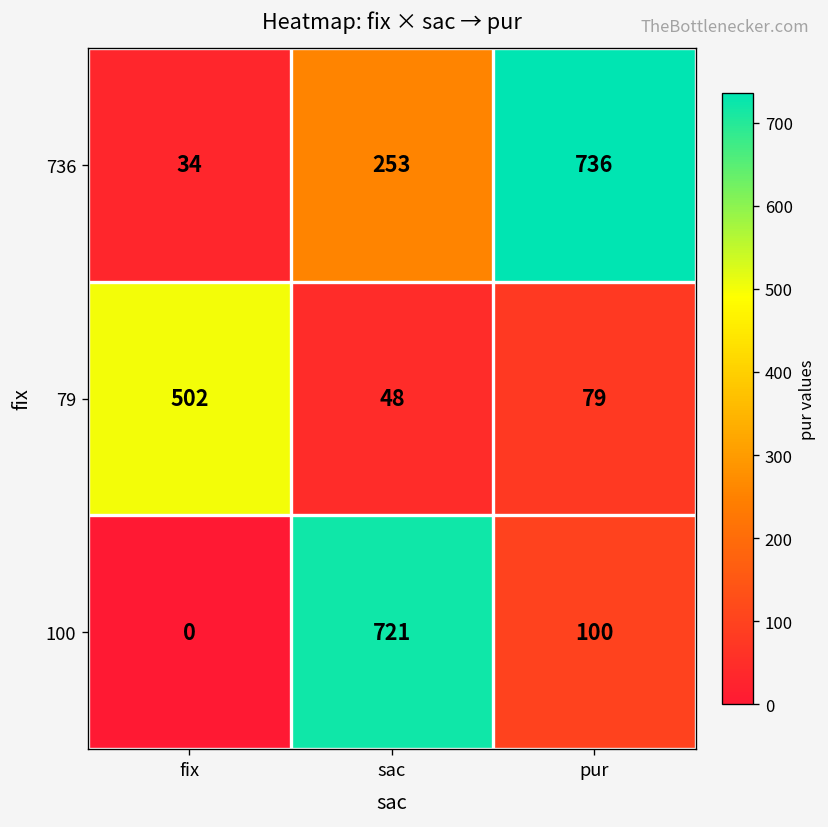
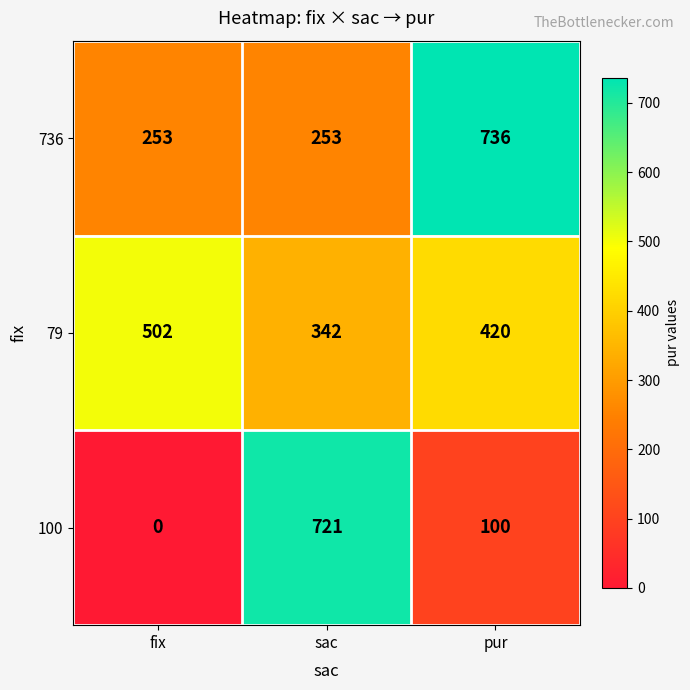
736, fix: 34 -> 253
79, sac: 48 -> 342
79, pur: 79 -> 420
